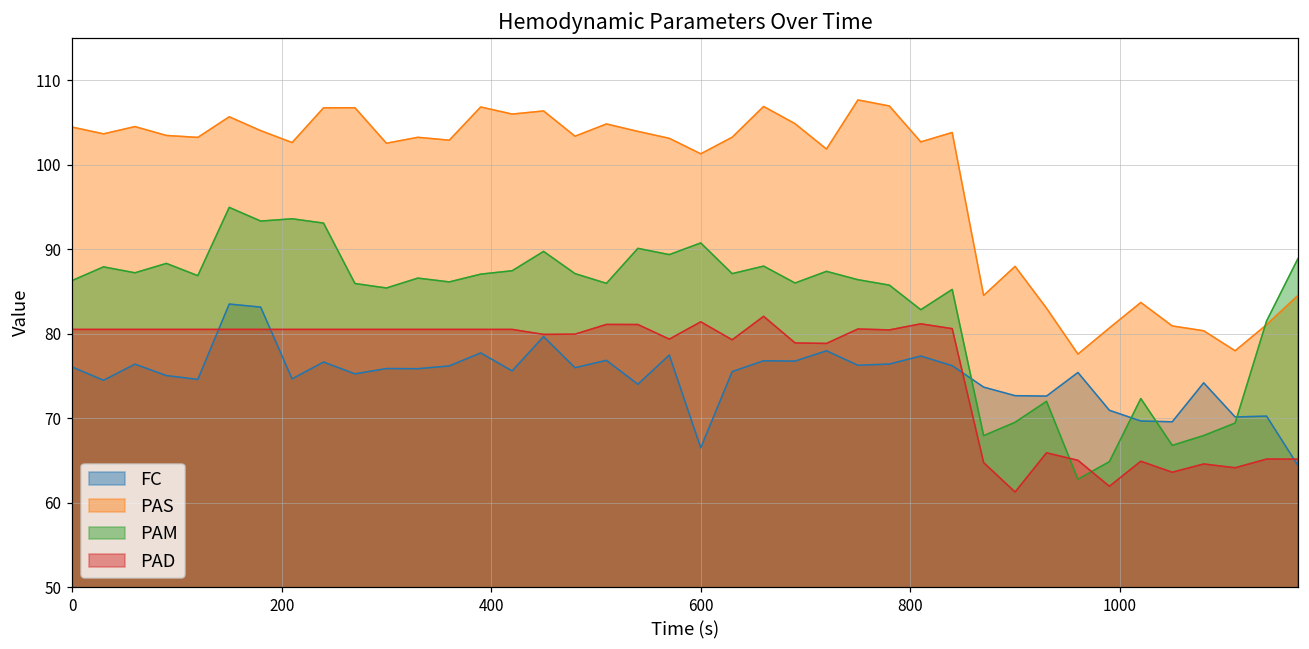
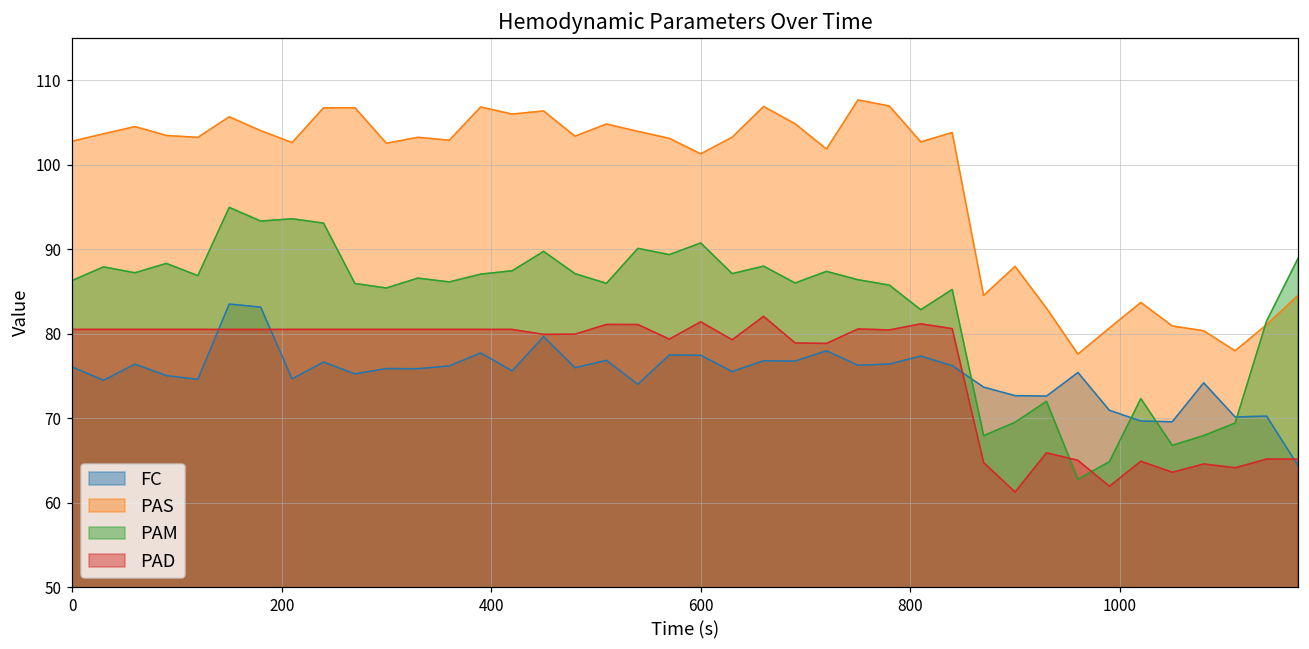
PAS, 0: 104 -> 103
FC, 600: 66 -> 77
